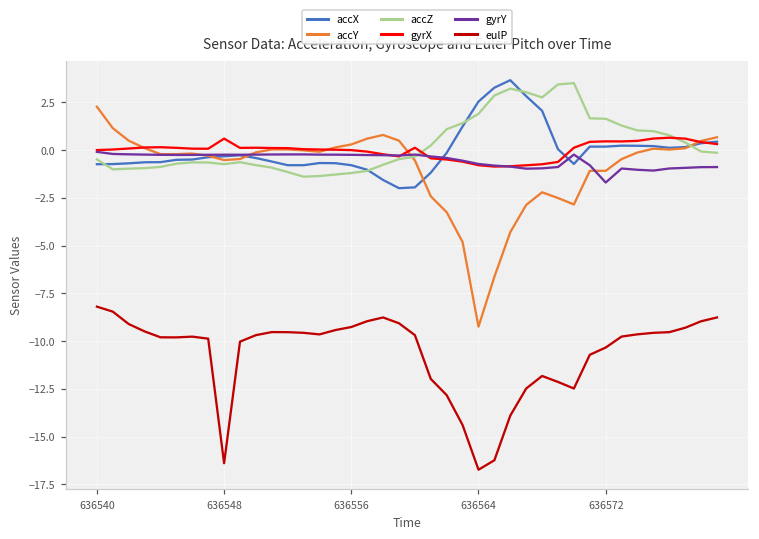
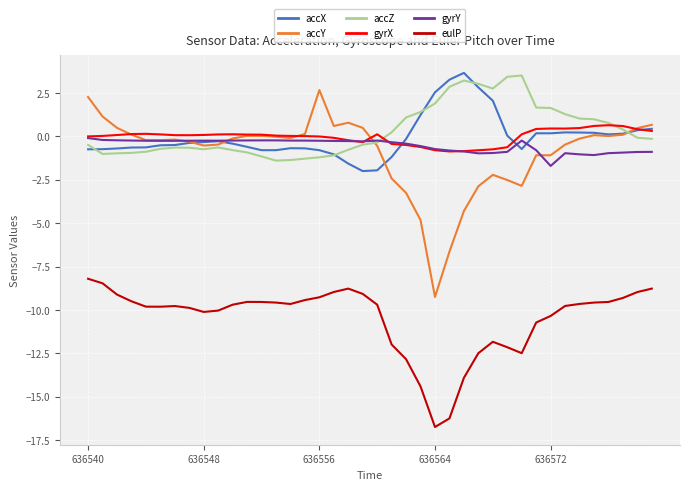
gyrX, 636548: 0.6 -> 0.1
eulP, 636548: -16.4 -> -10.1
accY, 636556: 0.3 -> 2.7
